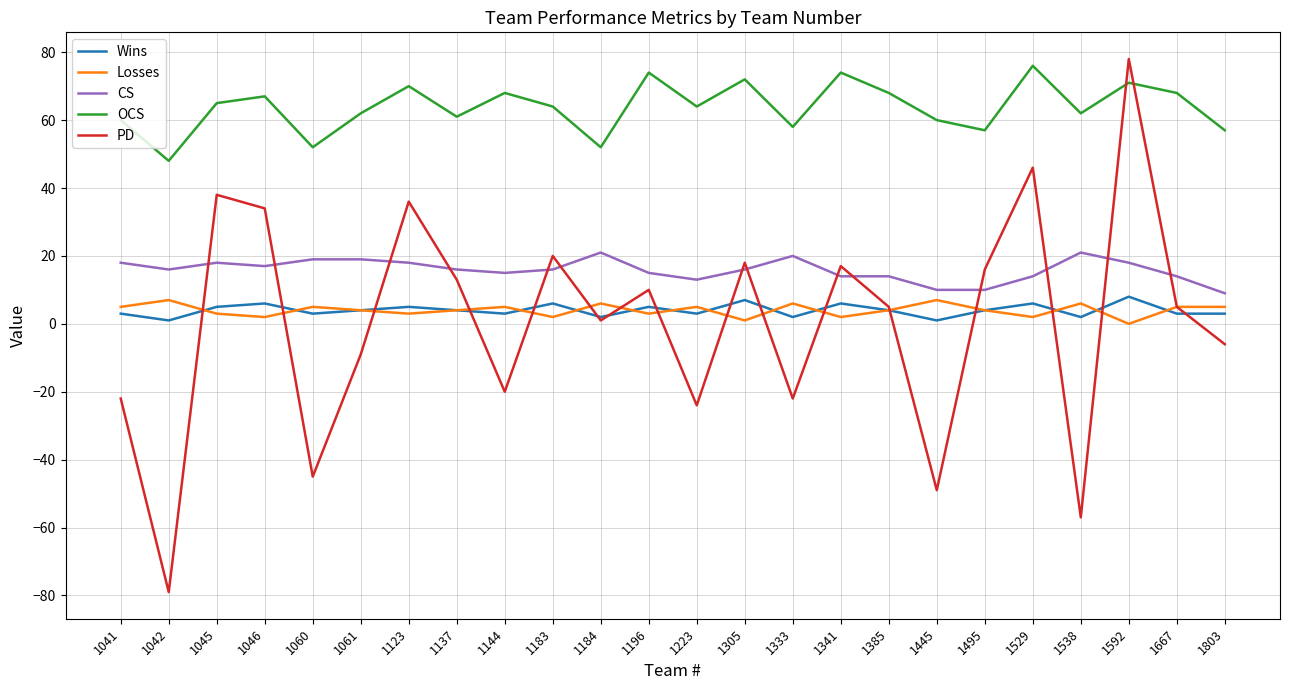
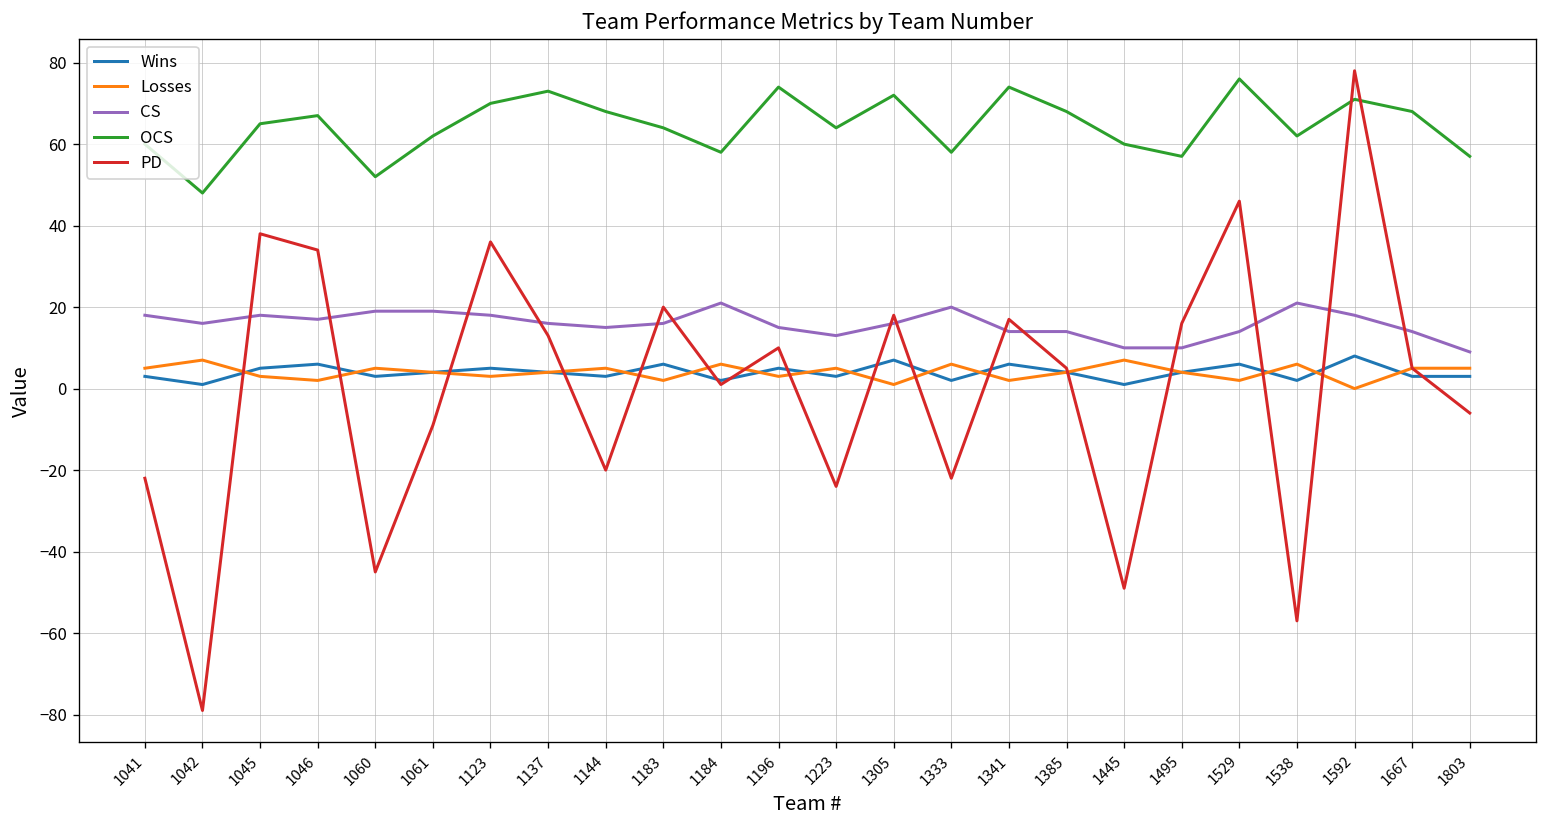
OCS, 1137: 61 -> 73
OCS, 1184: 52 -> 58
